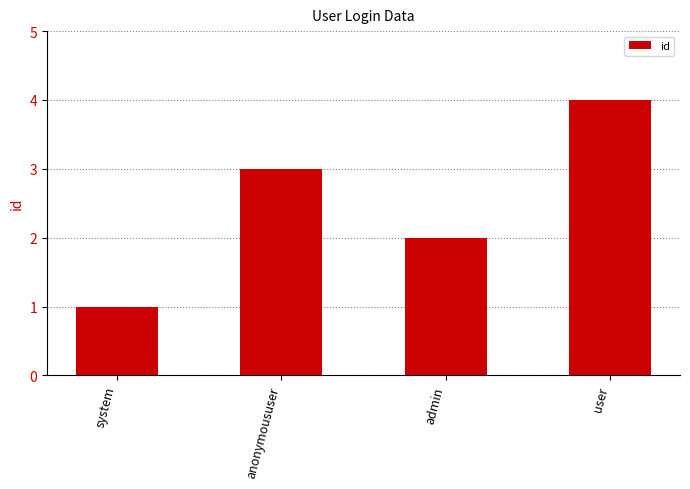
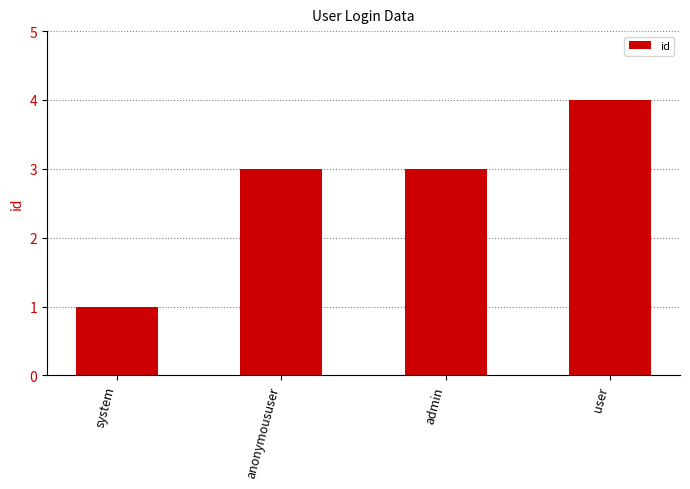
admin: 2 -> 3
